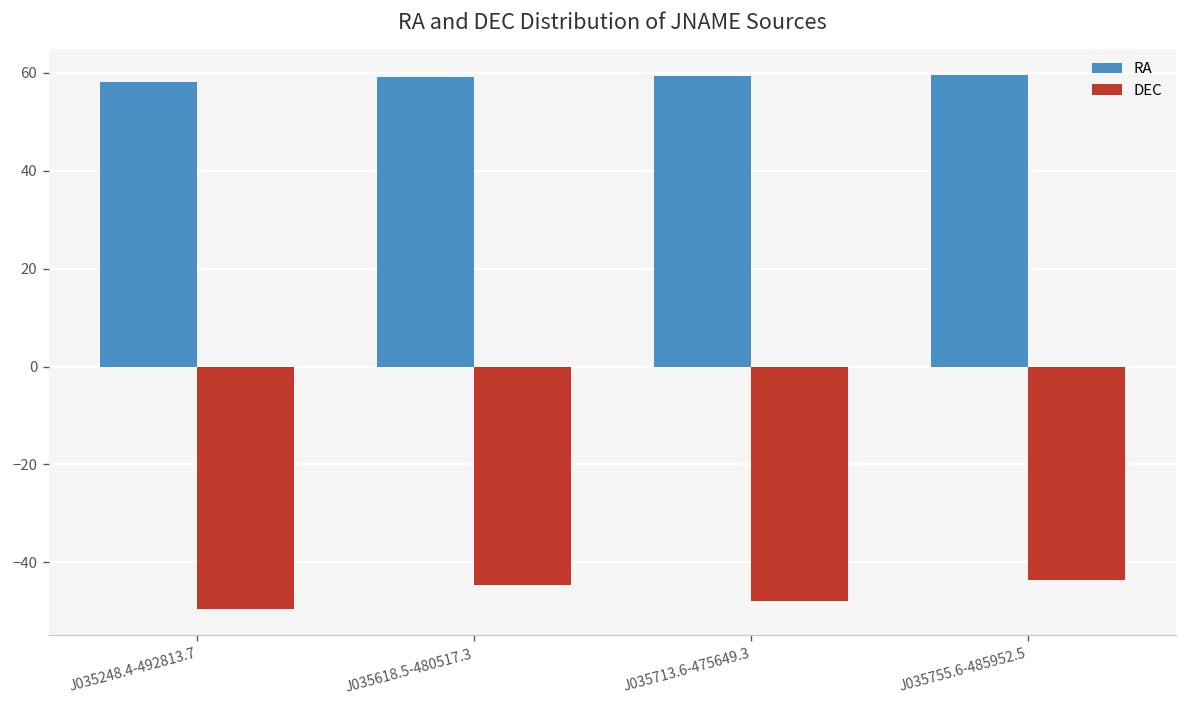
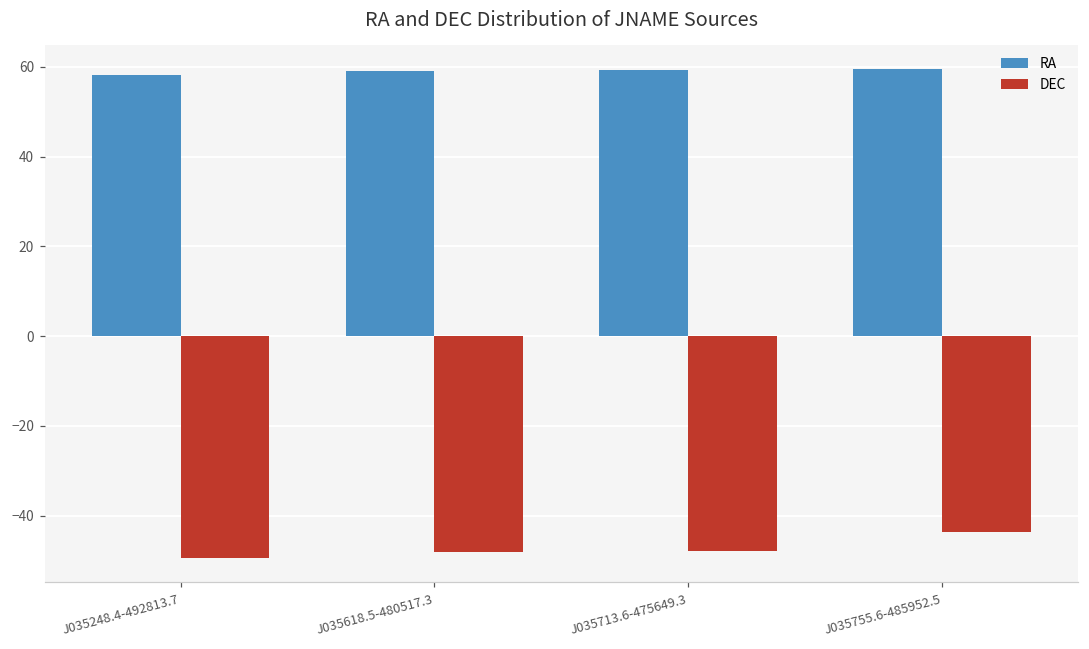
DEC, J035618.5-480517.3: -45 -> -48
